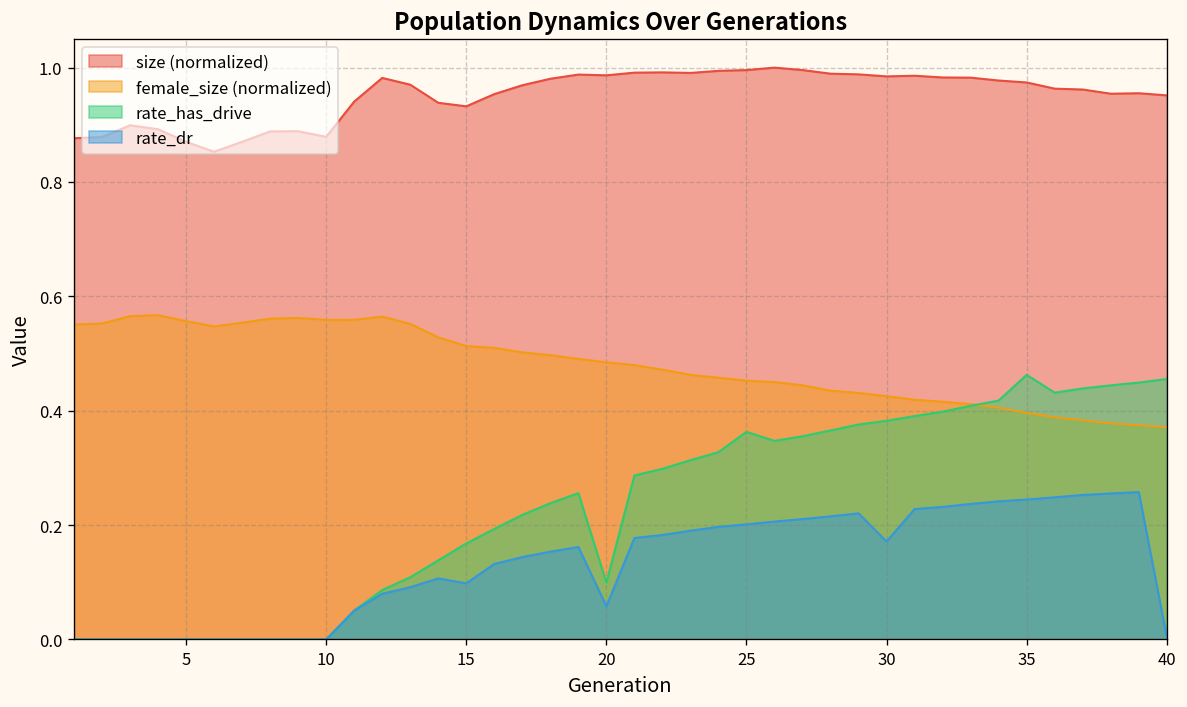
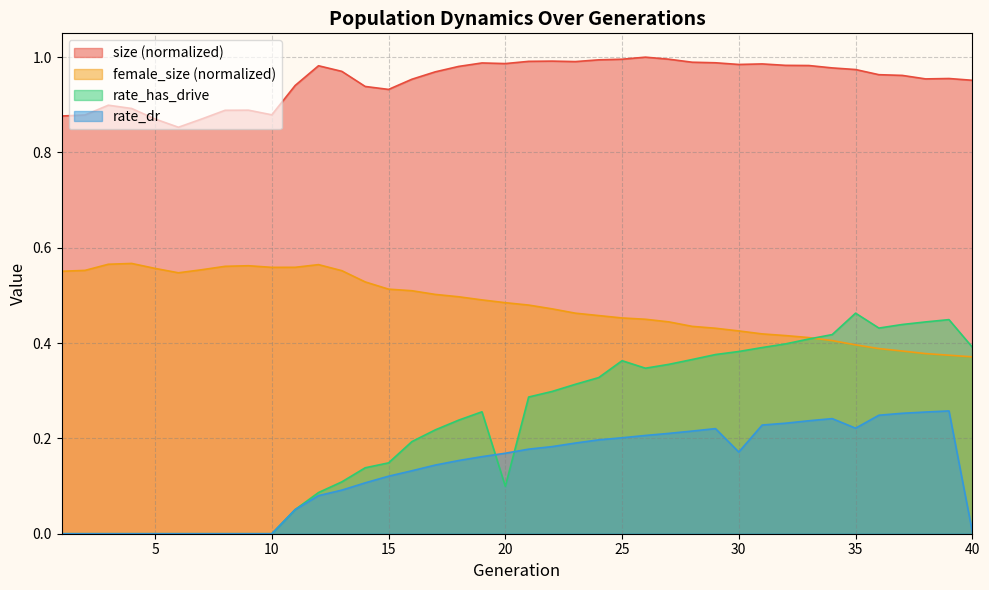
rate_has_drive, 15: 0.17 -> 0.15
rate_dr, 15: 0.10 -> 0.12
rate_dr, 20: 0.06 -> 0.17
rate_dr, 35: 0.24 -> 0.22
rate_has_drive, 40: 0.46 -> 0.39
